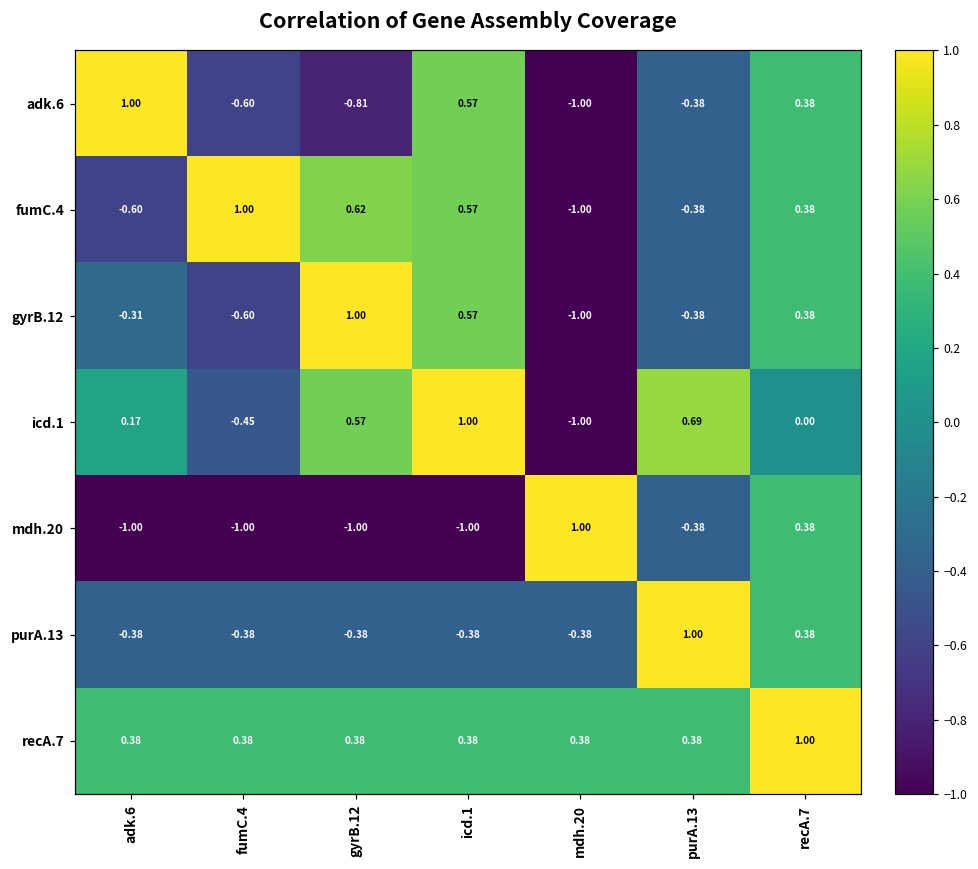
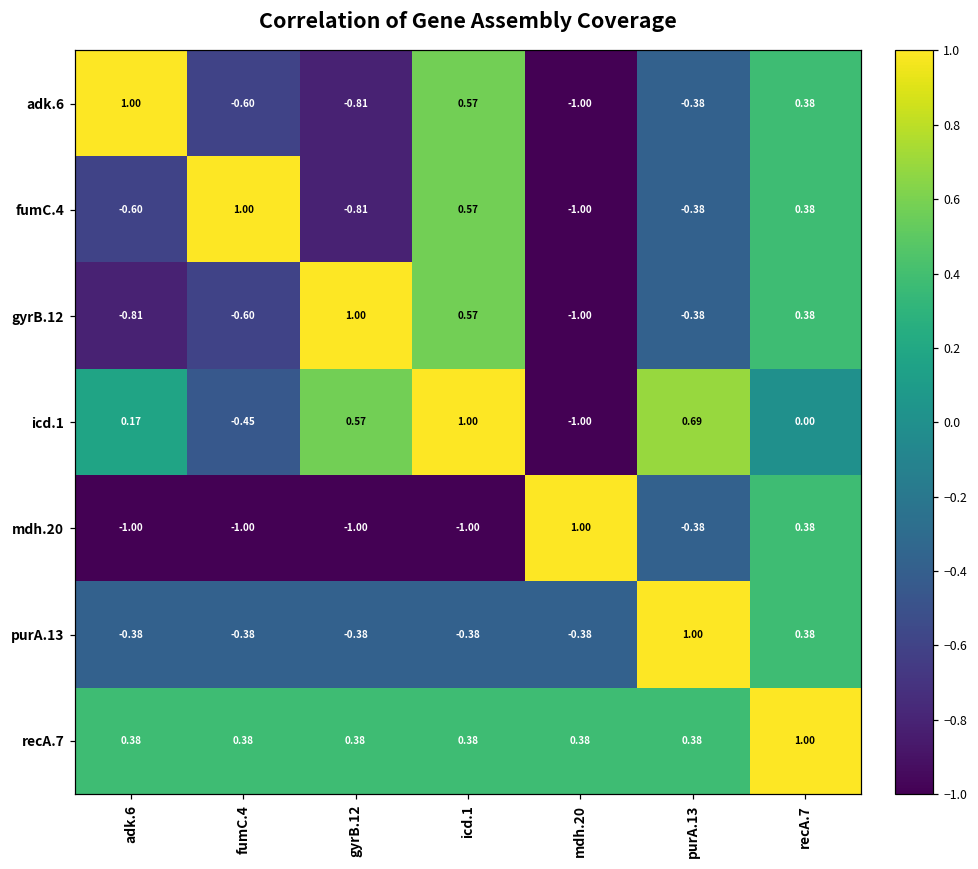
fumC.4, gyrB.12: 0.62 -> -0.81
gyrB.12, adk.6: -0.31 -> -0.81
